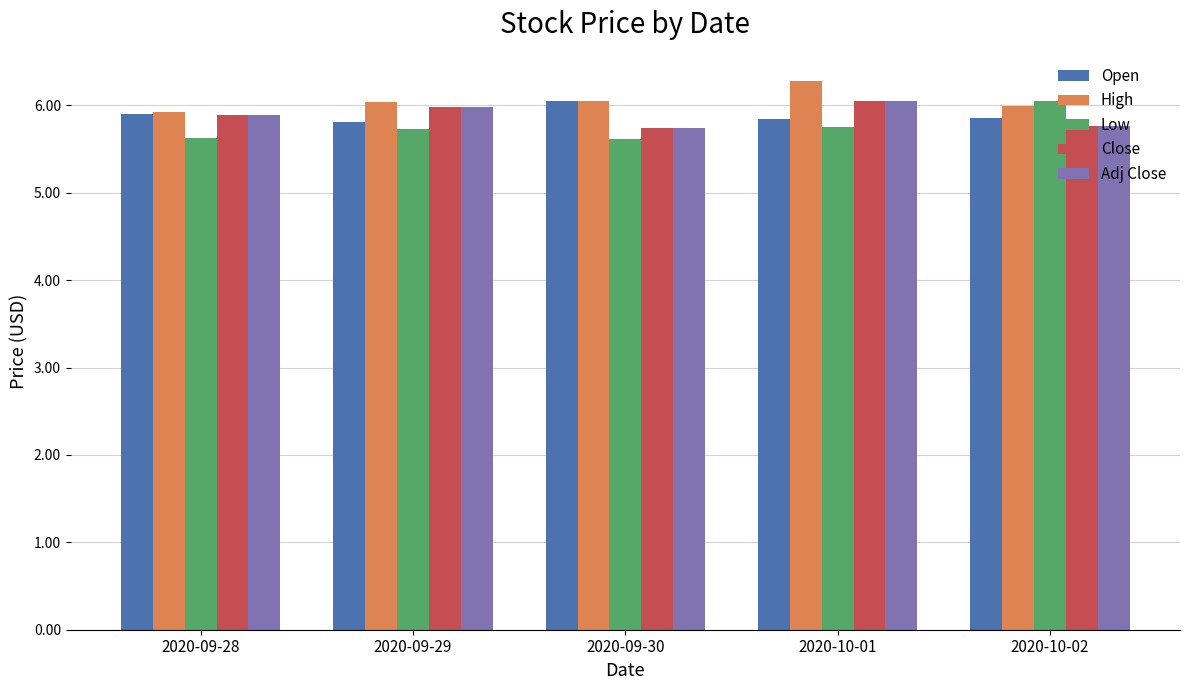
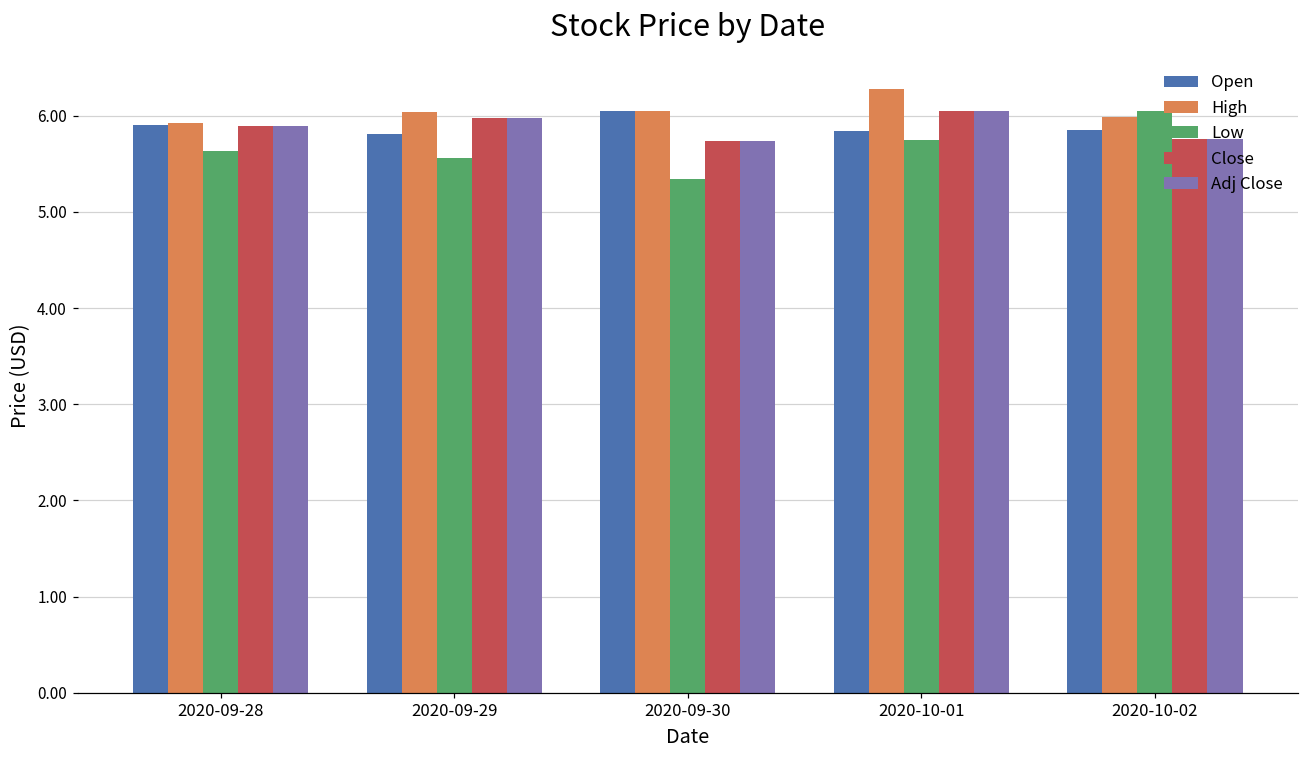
Low, 2020-09-29: 5.7 -> 5.6
Low, 2020-09-30: 5.6 -> 5.3
